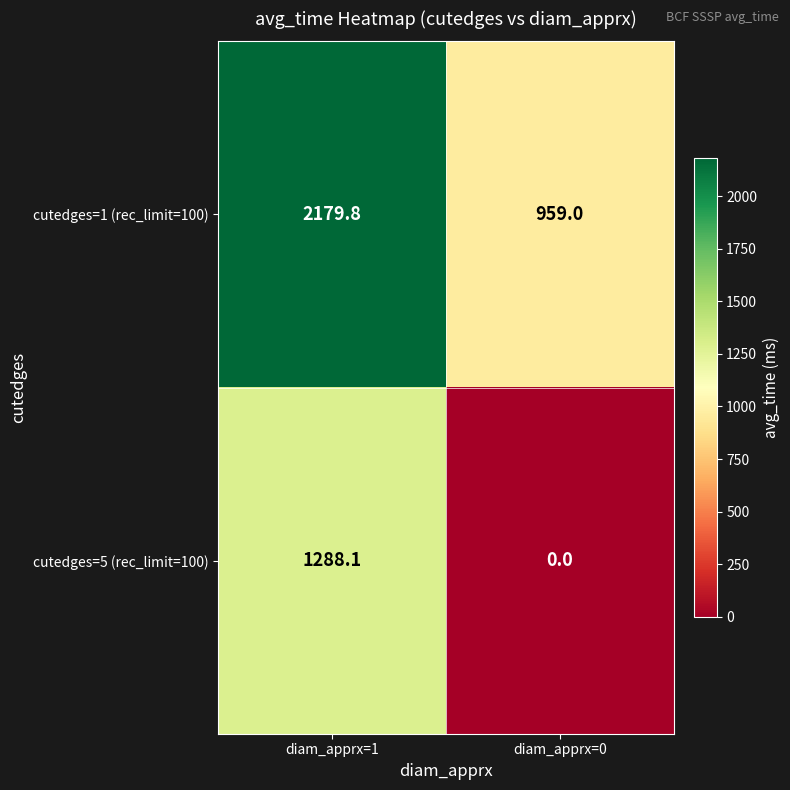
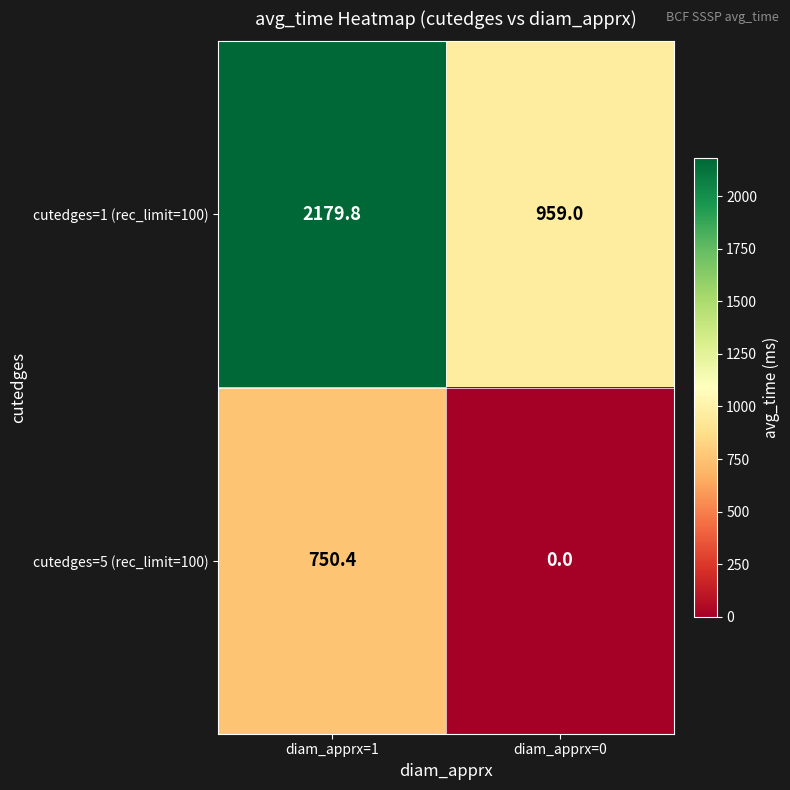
cutedges=5 (rec_limit=100), diam_apprx=1: 1288.1 -> 750.4
